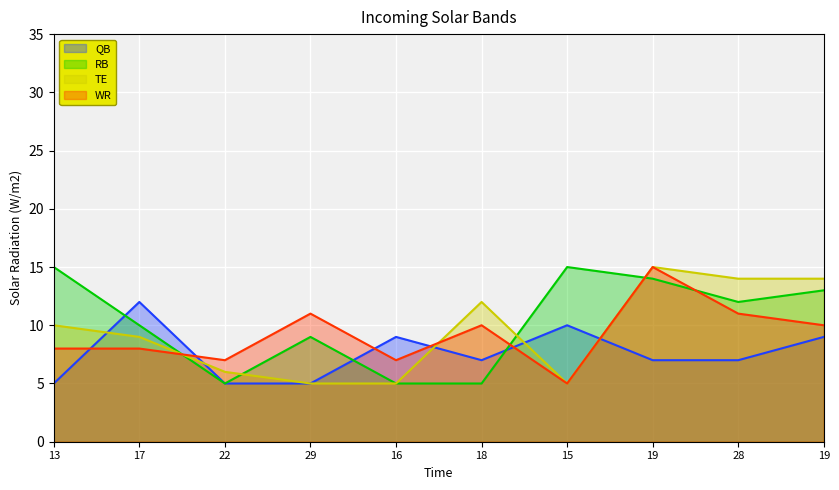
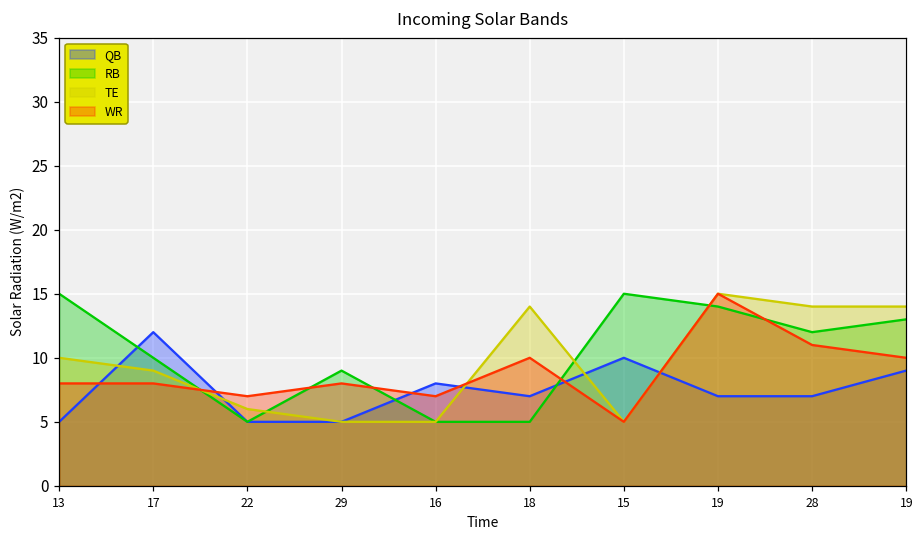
WR, 29: 11 -> 8
QB, 16: 9 -> 8
TE, 18: 12 -> 14
